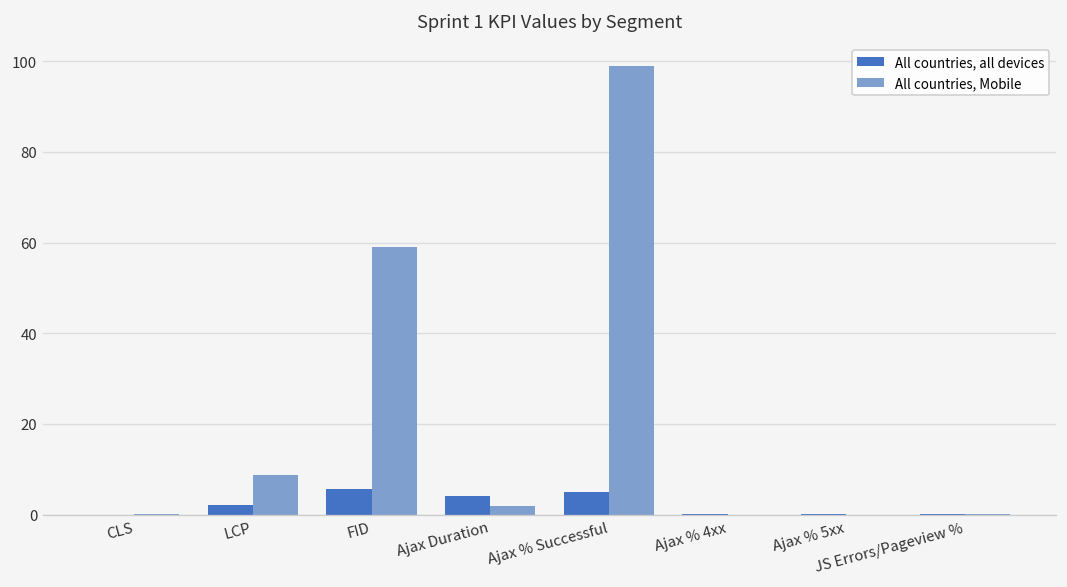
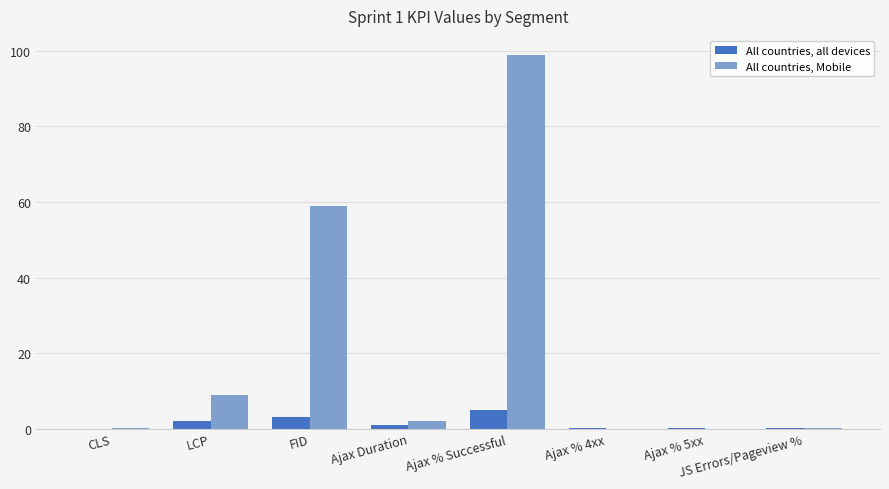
All countries, all devices, FID: 6 -> 3
All countries, all devices, Ajax Duration: 4 -> 1
